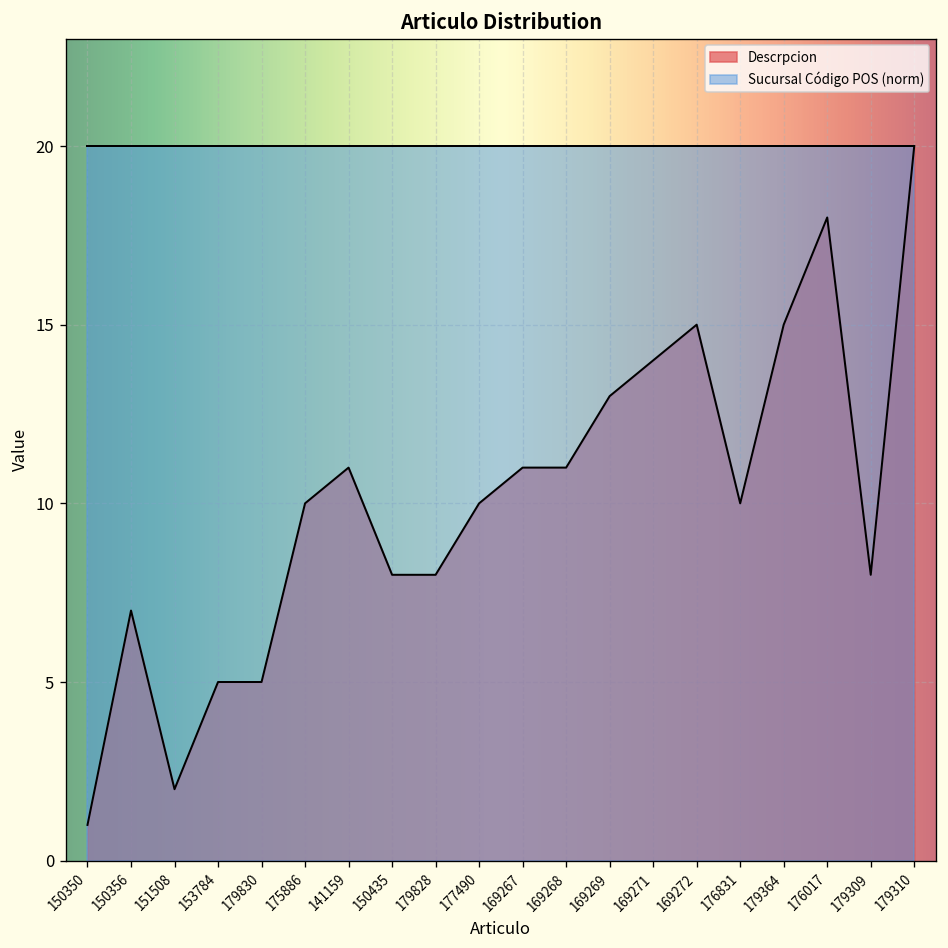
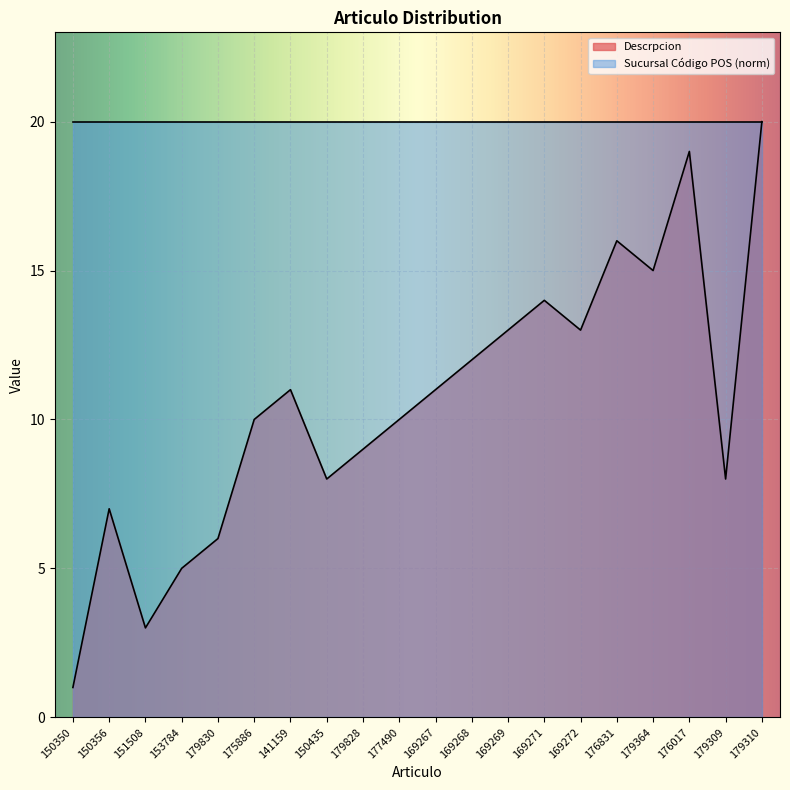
Descrpcion, 151508: 2 -> 3
Descrpcion, 179830: 5 -> 6
Descrpcion, 179828: 8 -> 9
Descrpcion, 169268: 11 -> 12
Descrpcion, 169272: 15 -> 13
Descrpcion, 176831: 10 -> 16
Descrpcion, 176017: 18 -> 19
